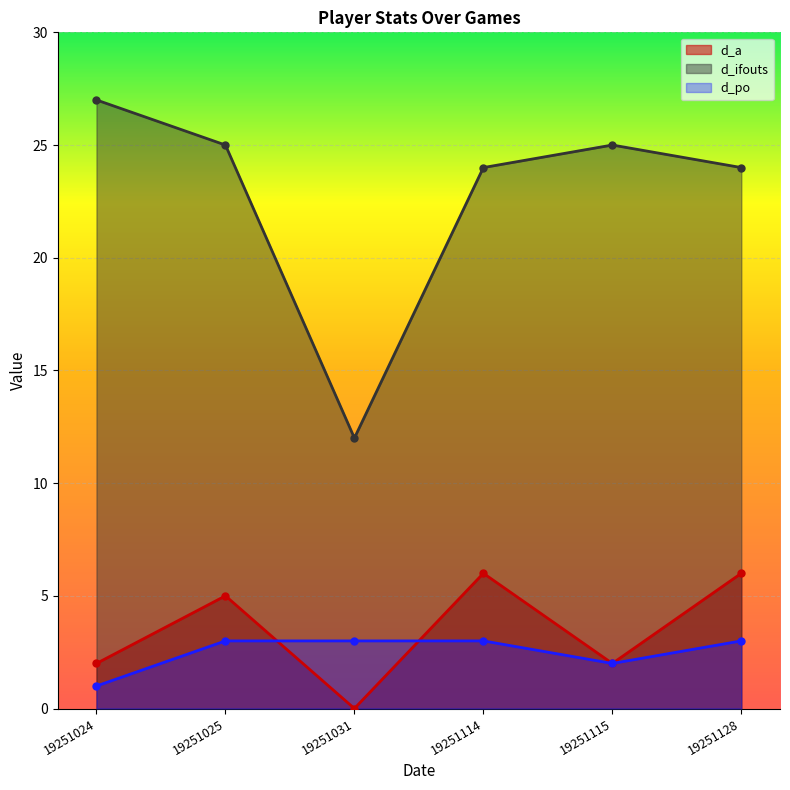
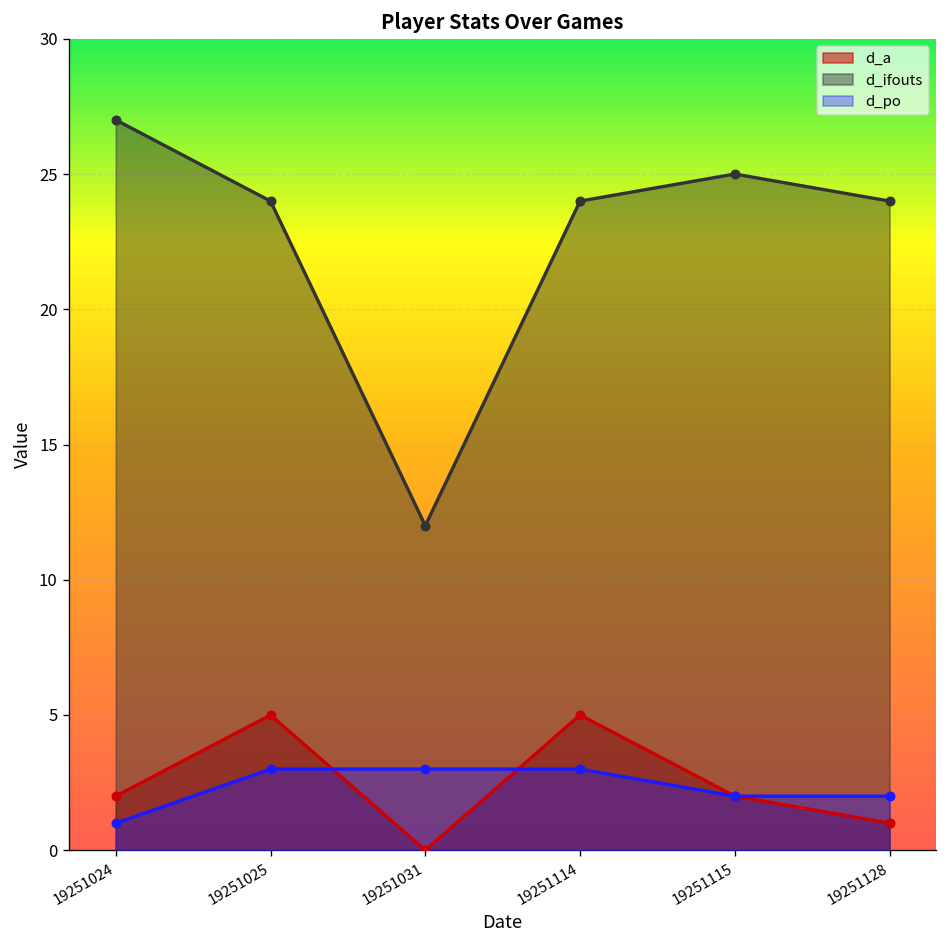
d_ifouts, 19251025: 25 -> 24
d_a, 19251114: 6 -> 5
d_a, 19251128: 6 -> 1
d_po, 19251128: 3 -> 2
